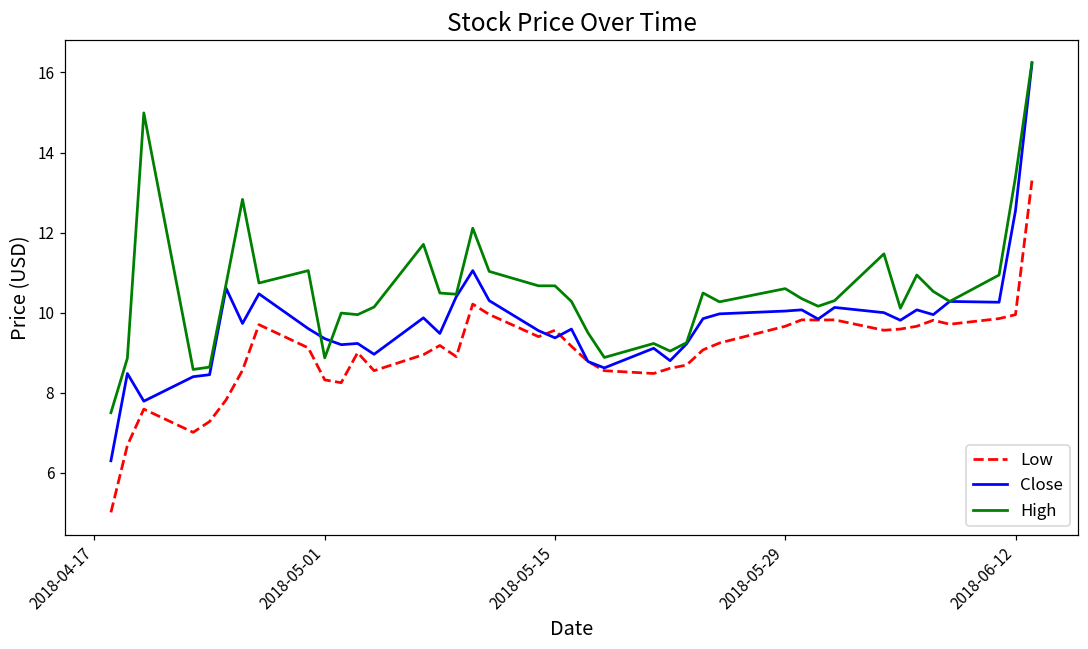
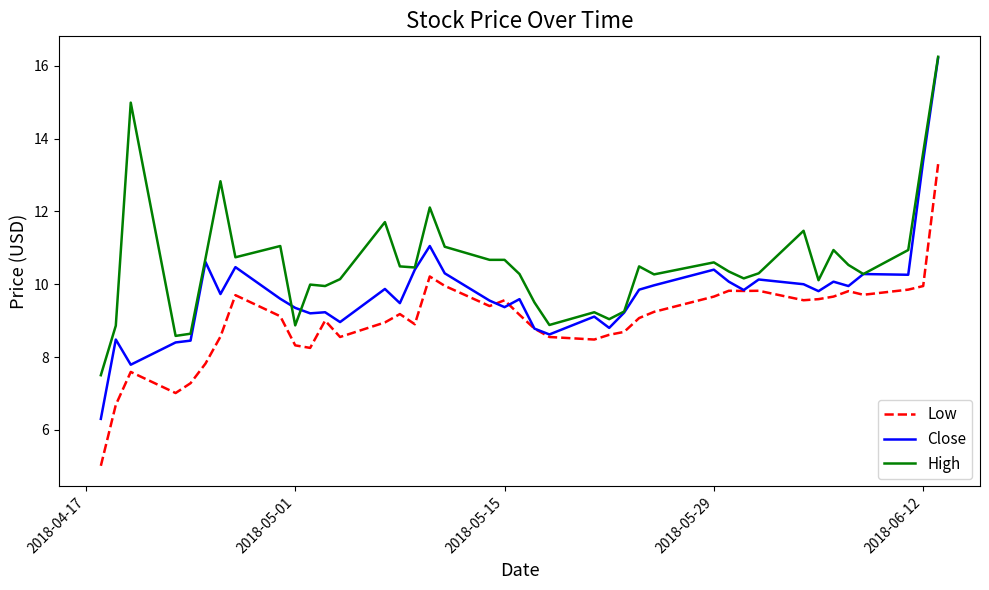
Close, 2018-05-29: 10.0 -> 10.4
Close, 2018-06-12: 12.6 -> 13.4
High, 2018-06-12: 13.4 -> 13.6
